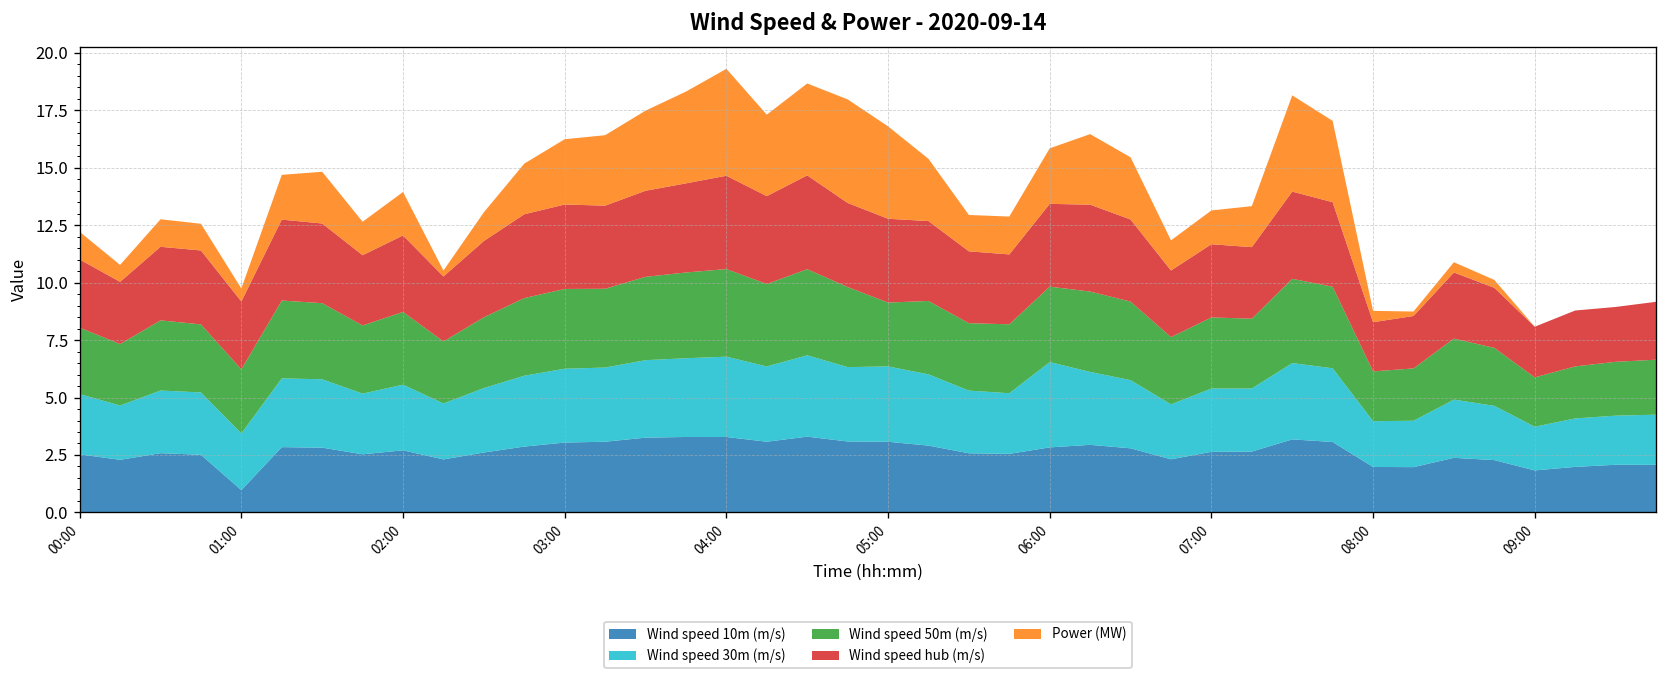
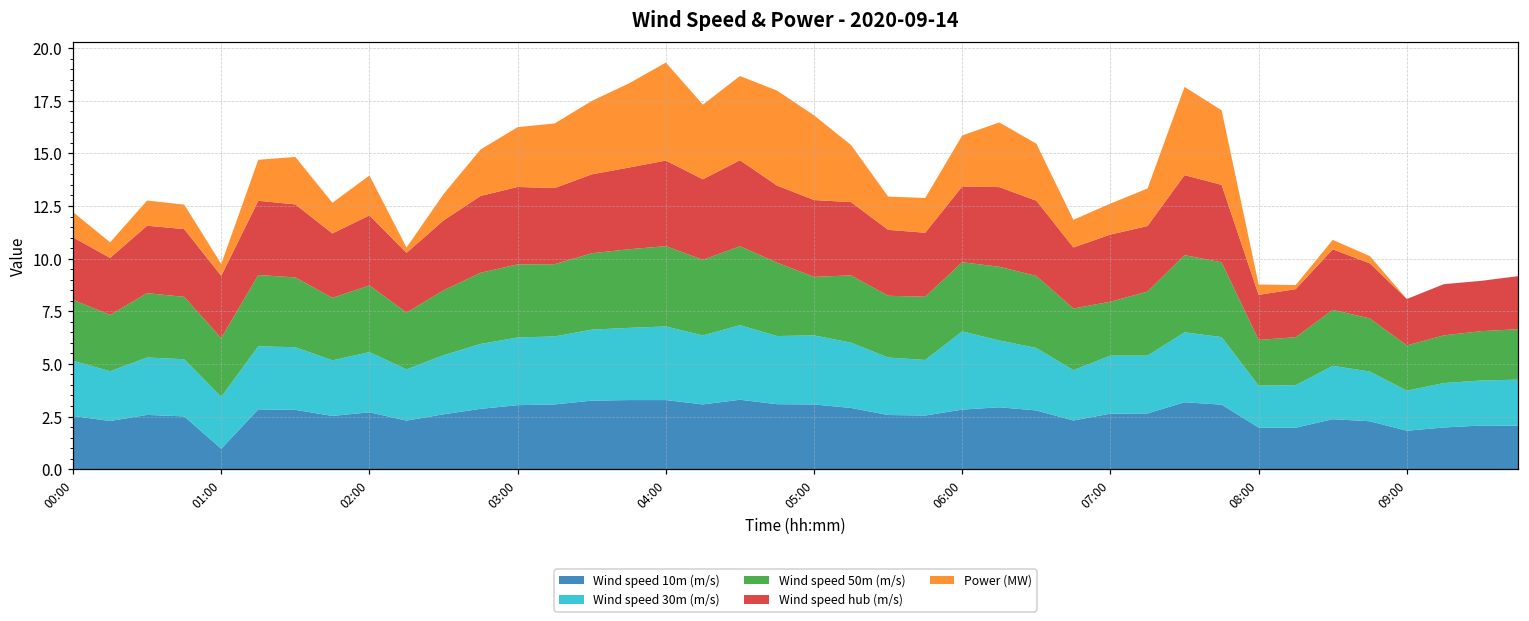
Wind speed 50m (m/s), 07:00: 3.1 -> 2.6
